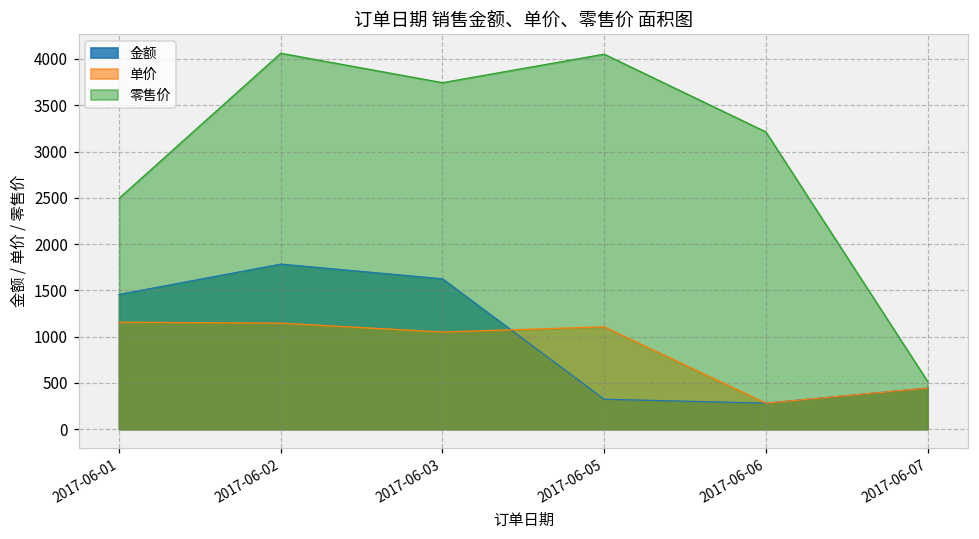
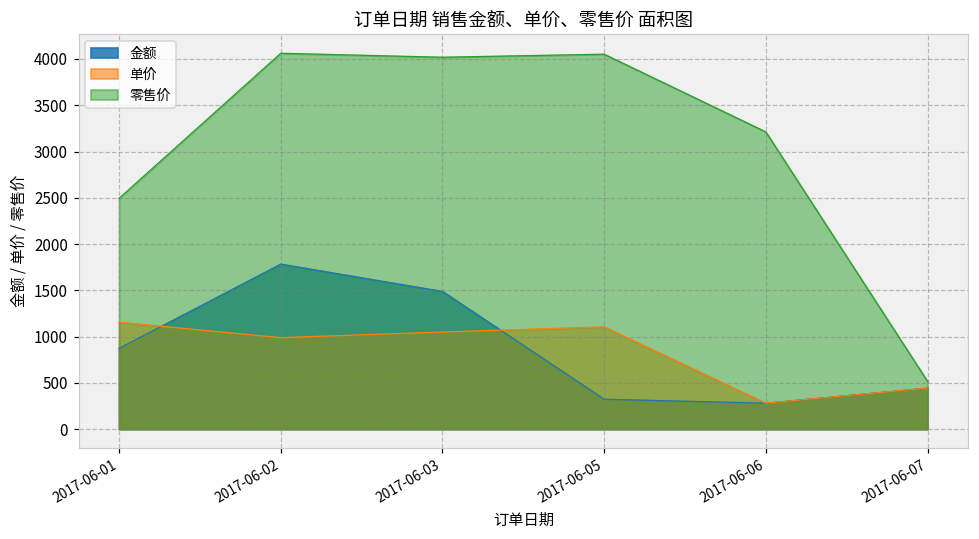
金额, 2017-06-01: 1500 -> 900
单价, 2017-06-02: 1100 -> 1000
金额, 2017-06-03: 1600 -> 1500
零售价, 2017-06-03: 3700 -> 4000
